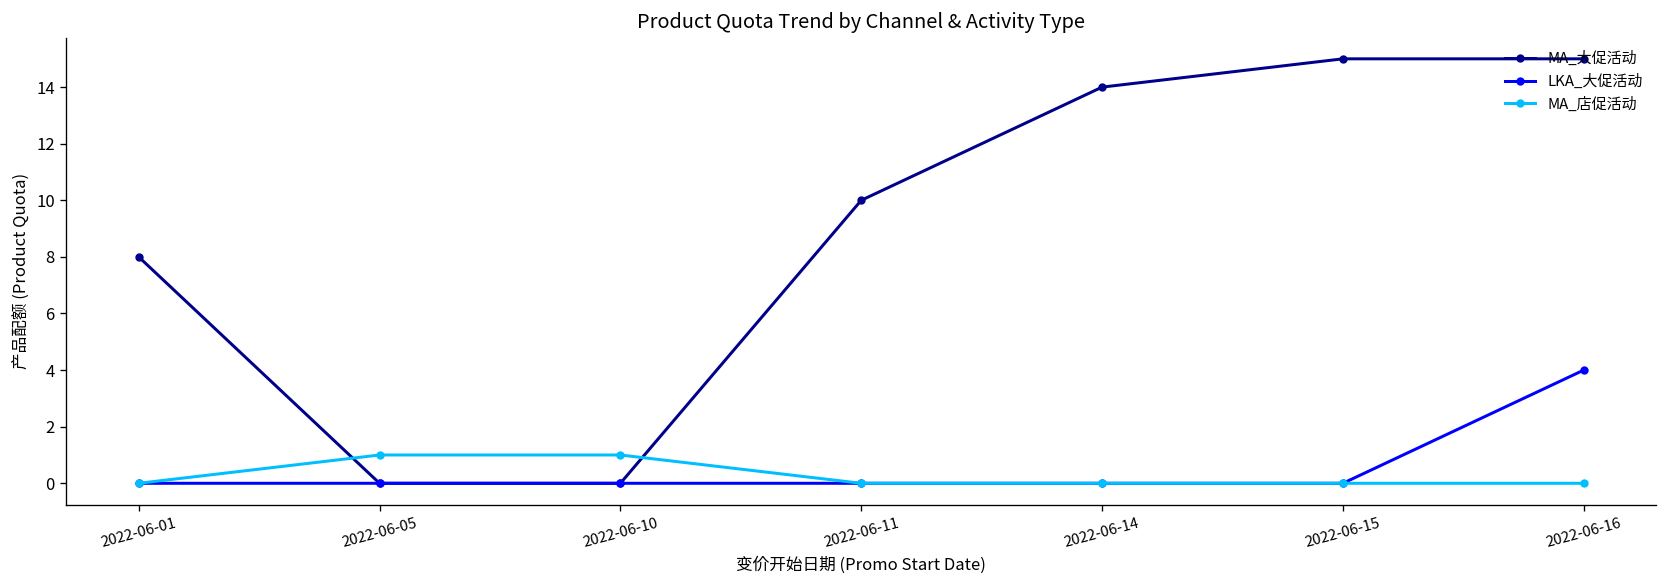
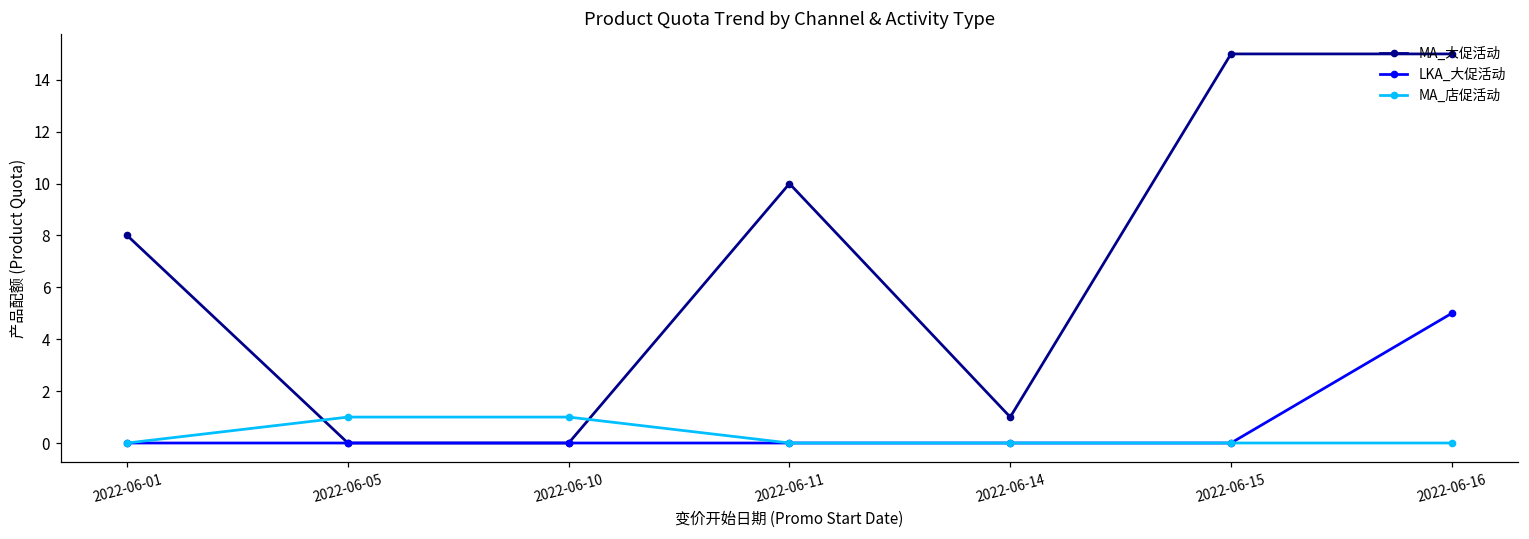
MA_大促活动, 2022-06-14: 14 -> 1
LKA_大促活动, 2022-06-16: 4 -> 5
